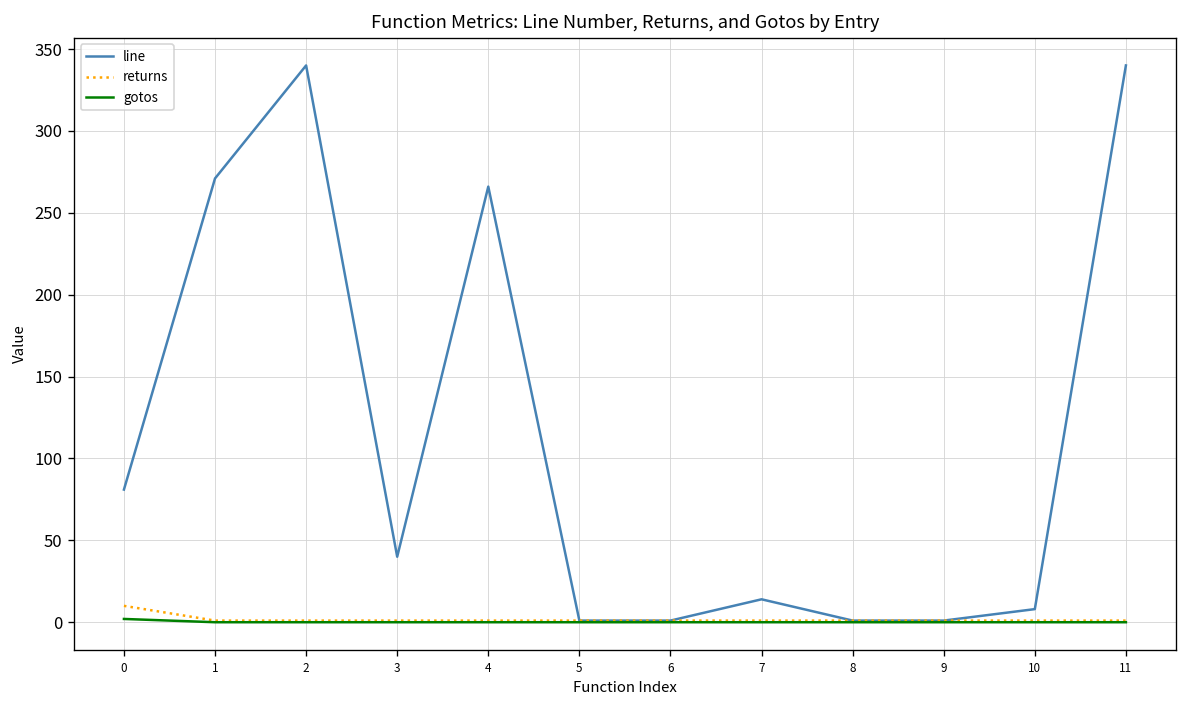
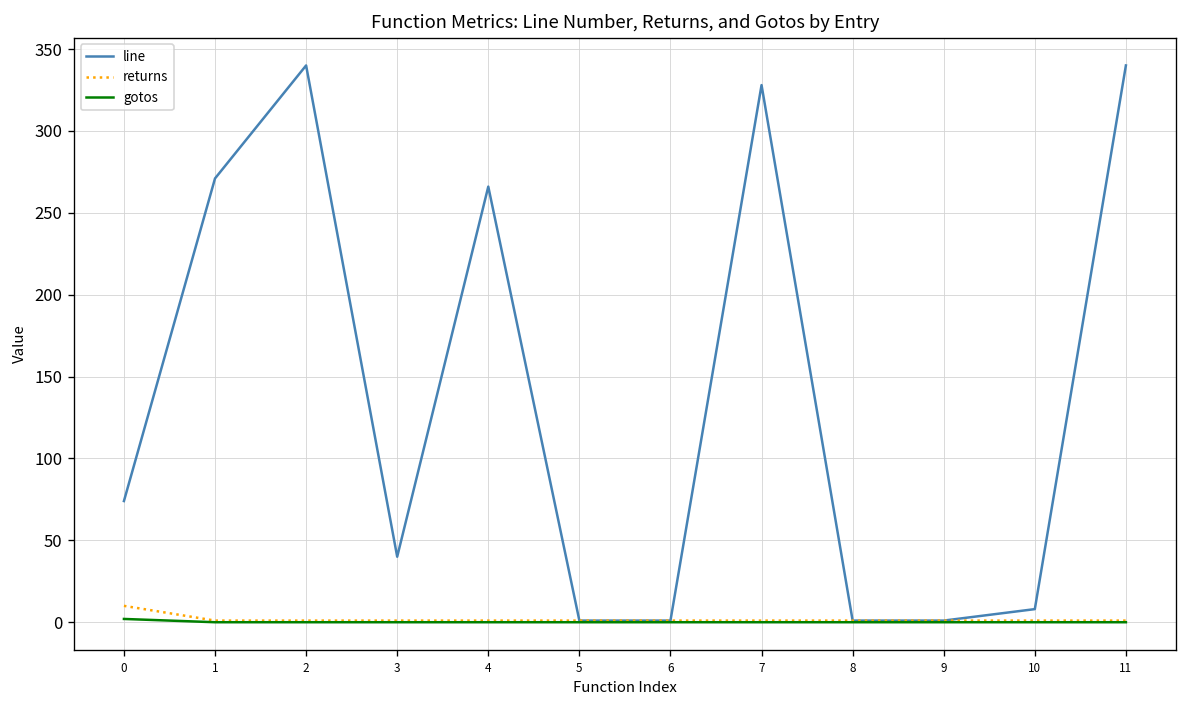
line, 0: 81 -> 74
line, 7: 14 -> 328
